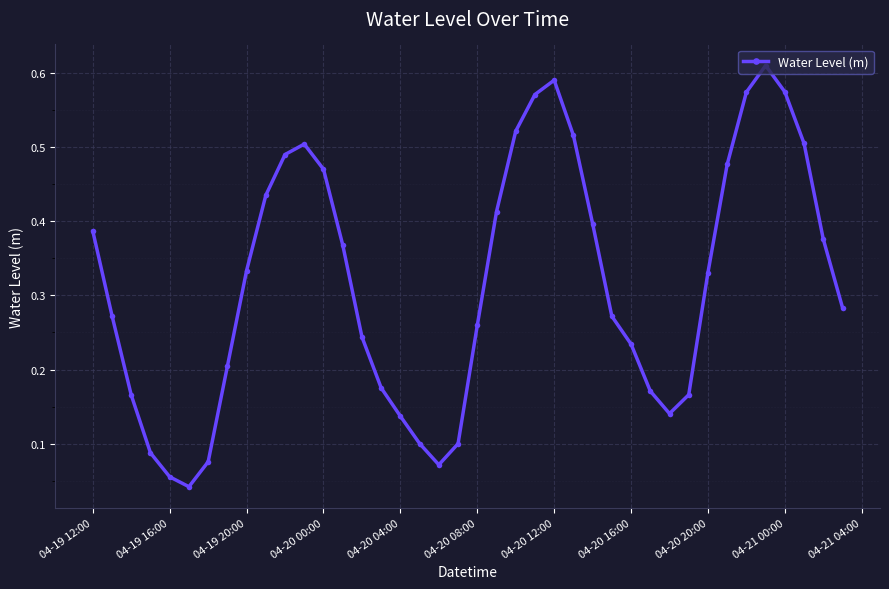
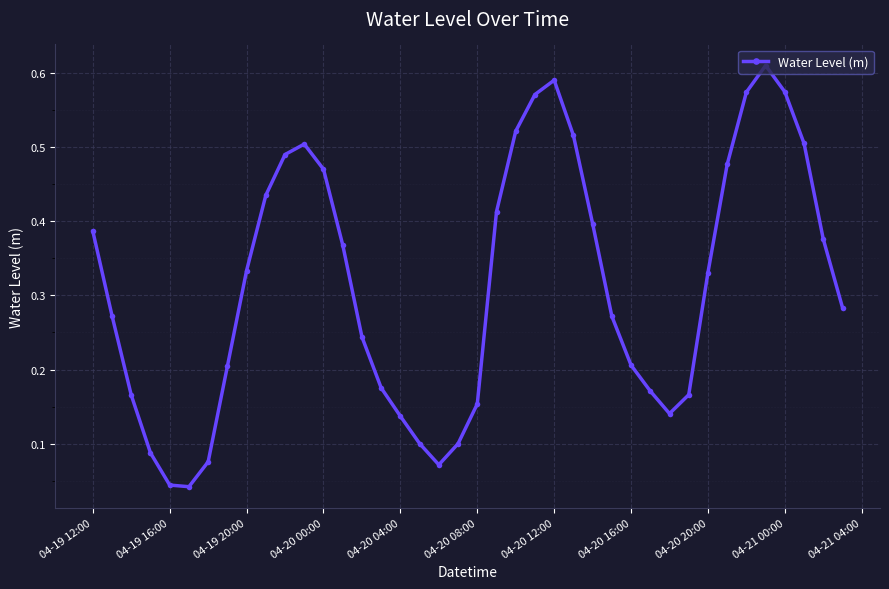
04-19 16:00: 0.06 -> 0.04
04-20 08:00: 0.26 -> 0.15
04-20 16:00: 0.23 -> 0.21
